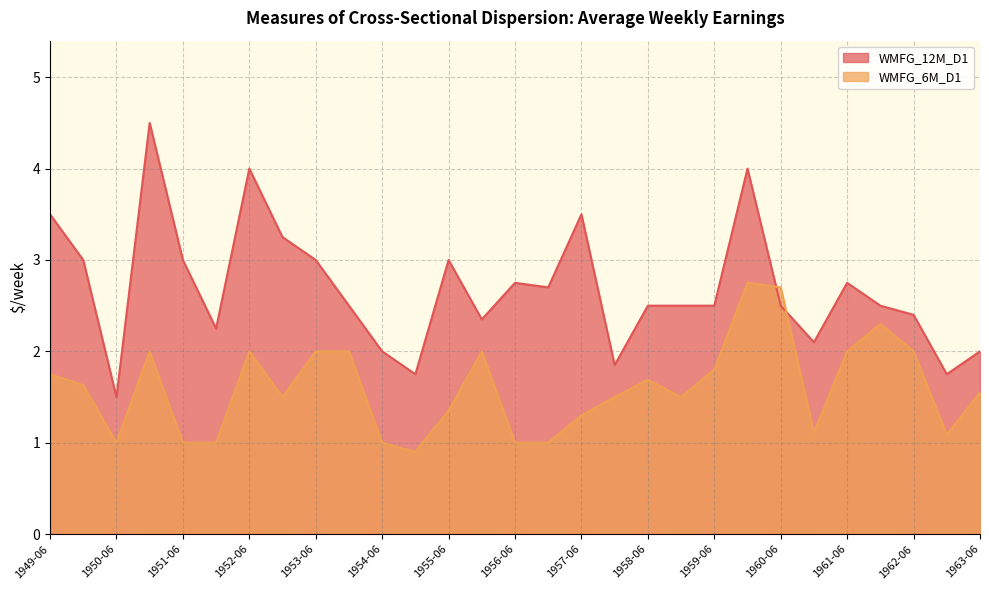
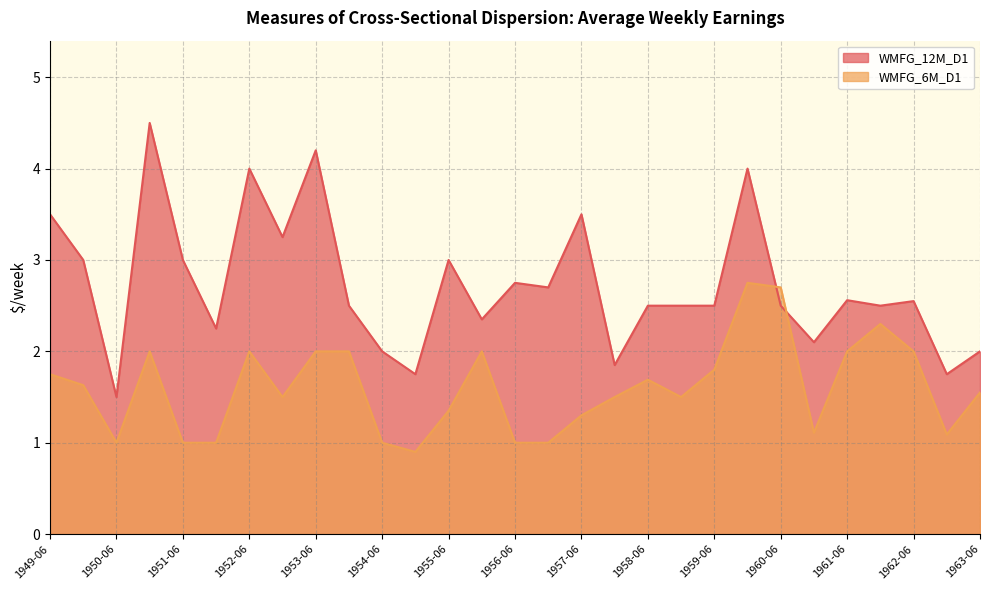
WMFG_12M_D1, 1953-06: 3.0 -> 4.2
WMFG_12M_D1, 1961-06: 2.8 -> 2.6
WMFG_12M_D1, 1962-06: 2.4 -> 2.6
